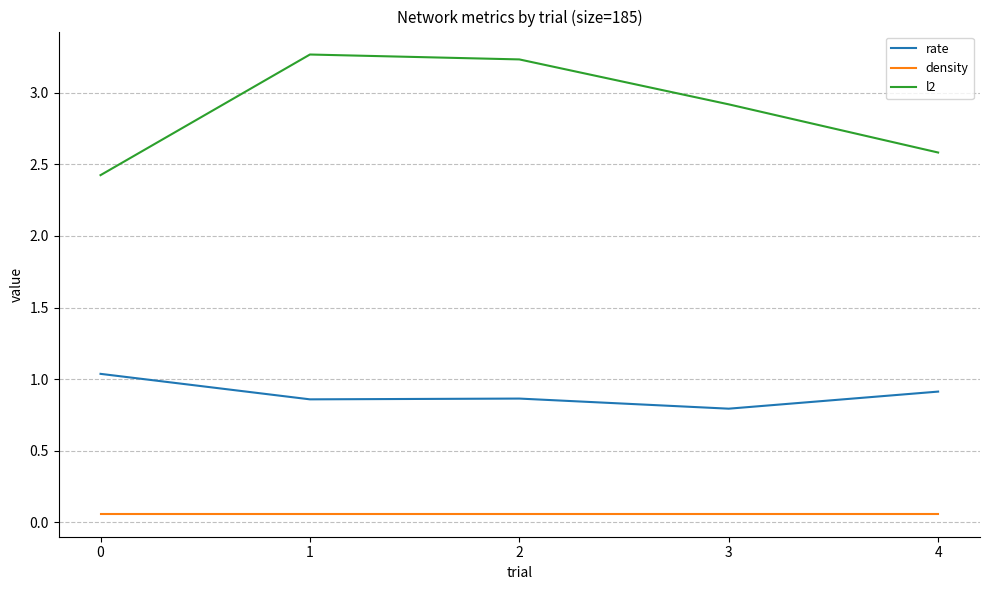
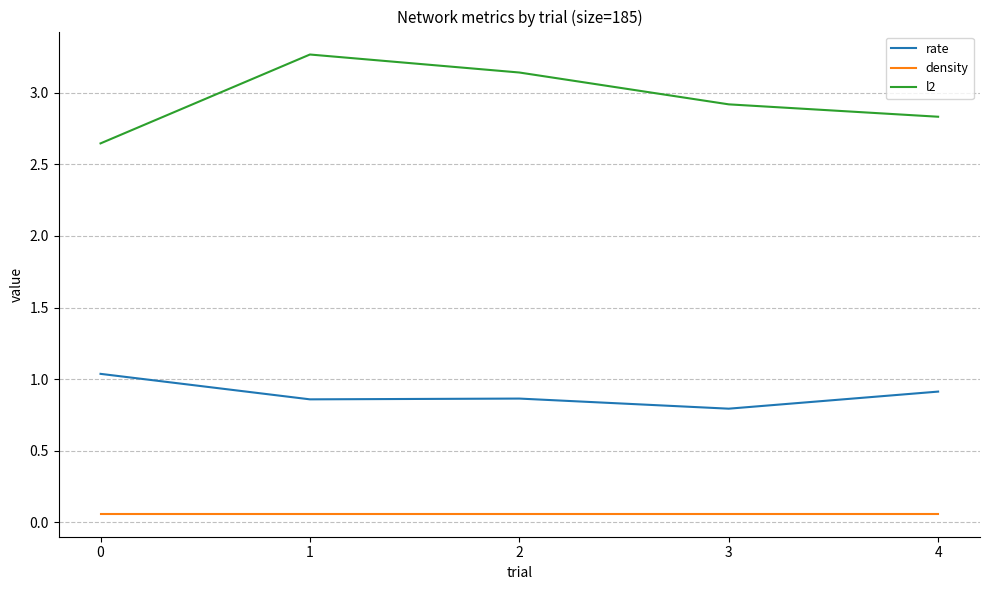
l2, 0: 2.42 -> 2.65
l2, 2: 3.23 -> 3.14
l2, 4: 2.58 -> 2.83
